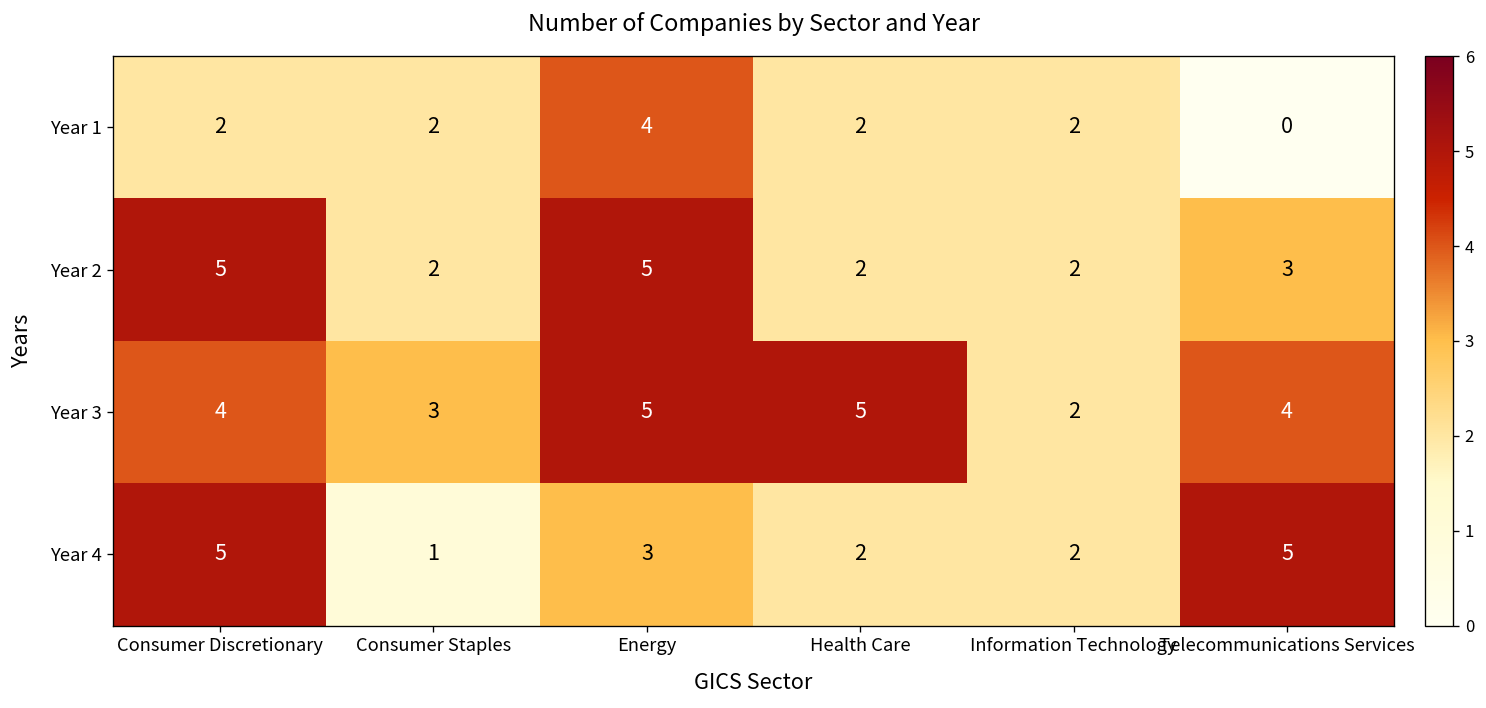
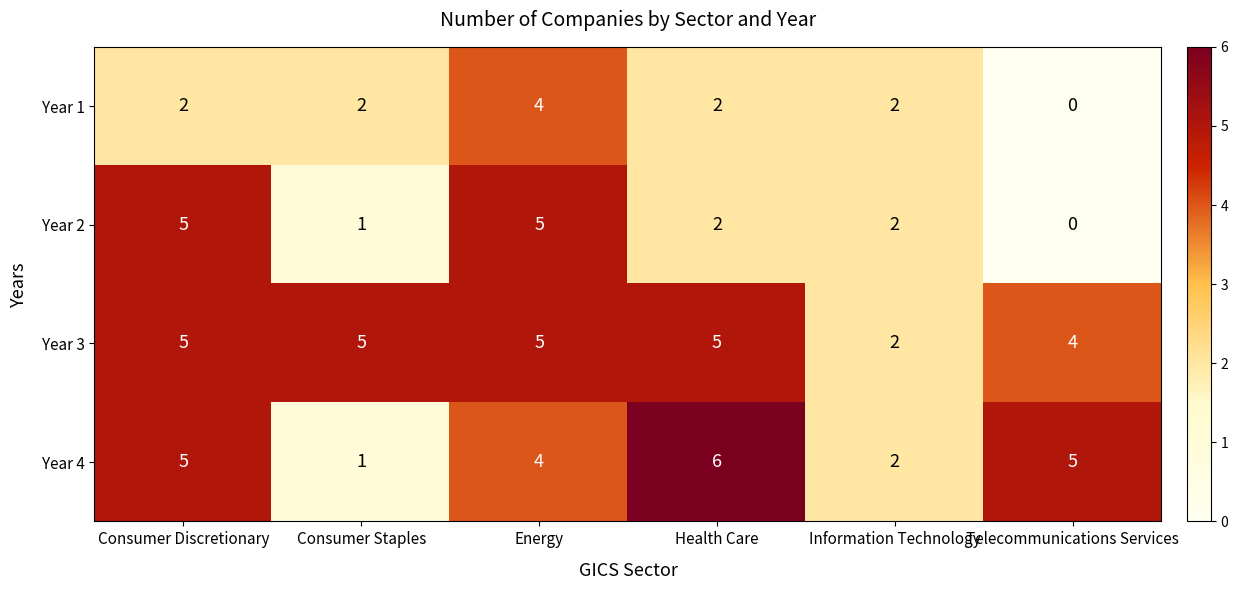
Year 2, Consumer Staples: 2 -> 1
Year 2, Telecommunications Services: 3 -> 0
Year 3, Consumer Discretionary: 4 -> 5
Year 3, Consumer Staples: 3 -> 5
Year 4, Energy: 3 -> 4
Year 4, Health Care: 2 -> 6
